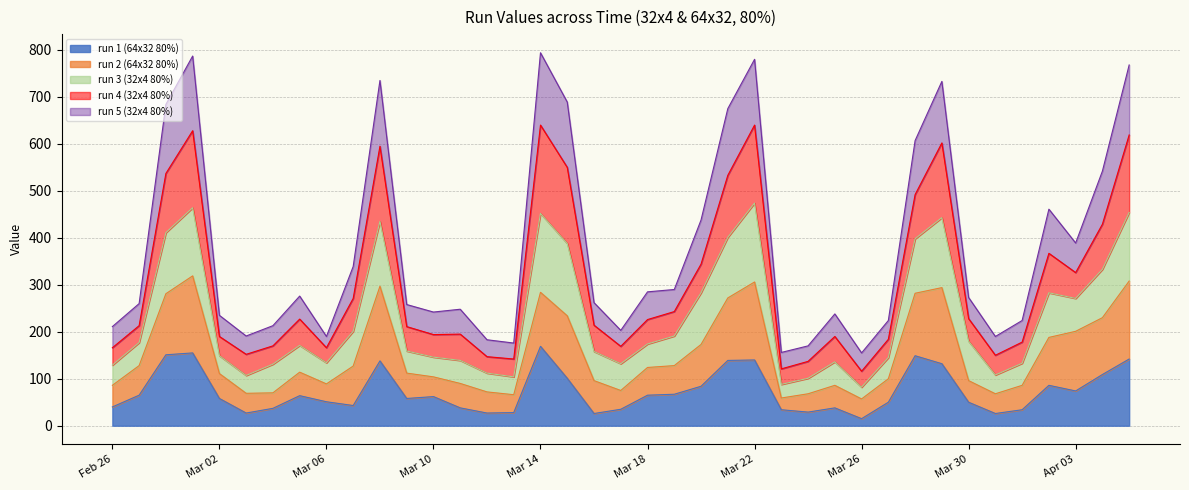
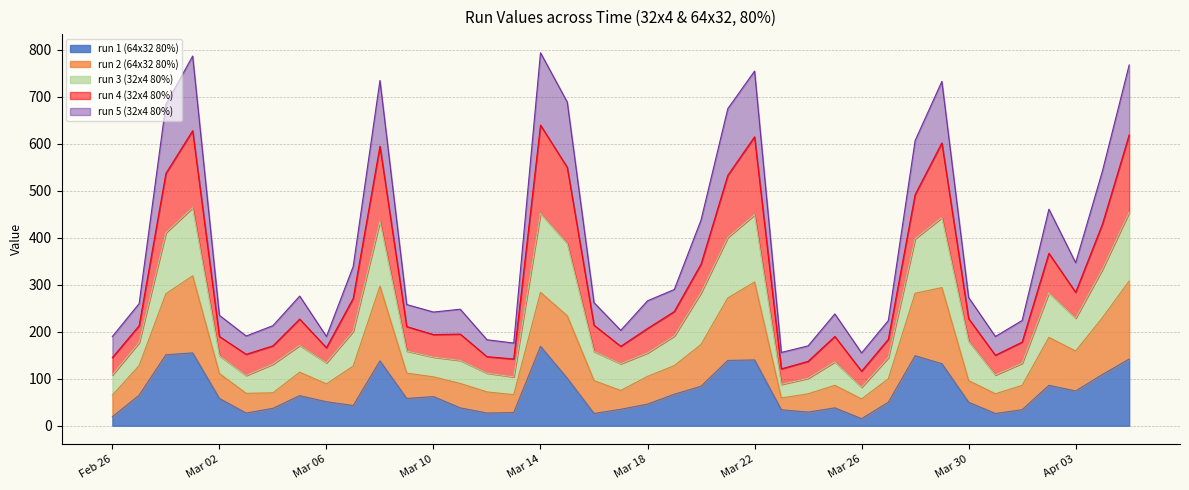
run 1 (64x32 80%), Feb 26: 40 -> 20
run 1 (64x32 80%), Mar 18: 70 -> 50
run 3 (32x4 80%), Mar 22: 170 -> 140
run 2 (64x32 80%), Apr 03: 130 -> 90
